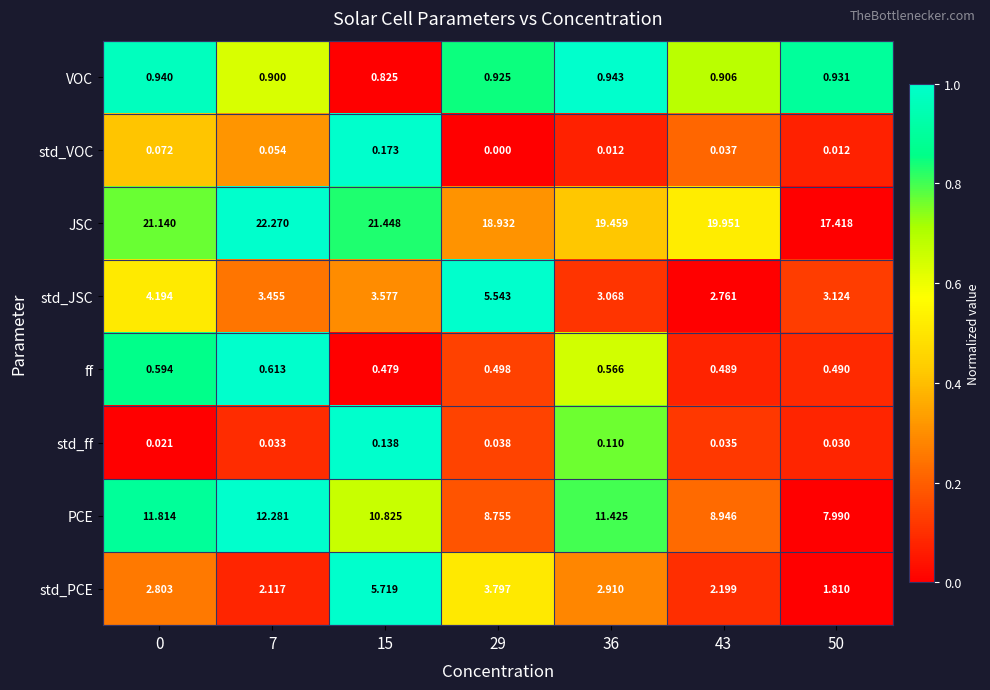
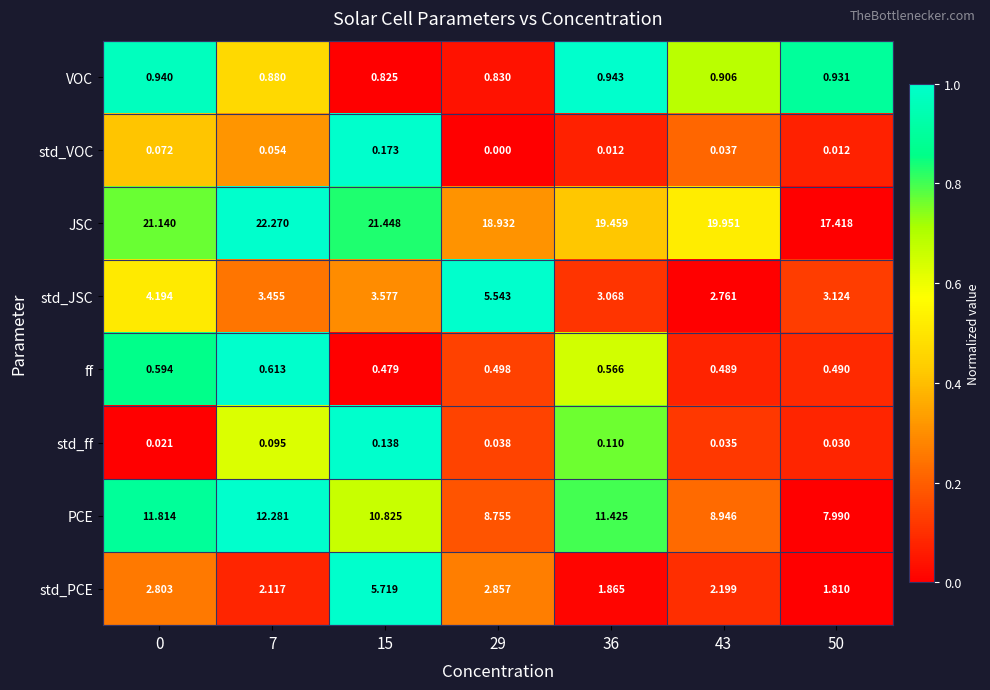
VOC, 7: 0.900 -> 0.880
VOC, 29: 0.925 -> 0.830
std_ff, 7: 0.033 -> 0.095
std_PCE, 29: 3.797 -> 2.857
std_PCE, 36: 2.910 -> 1.865
